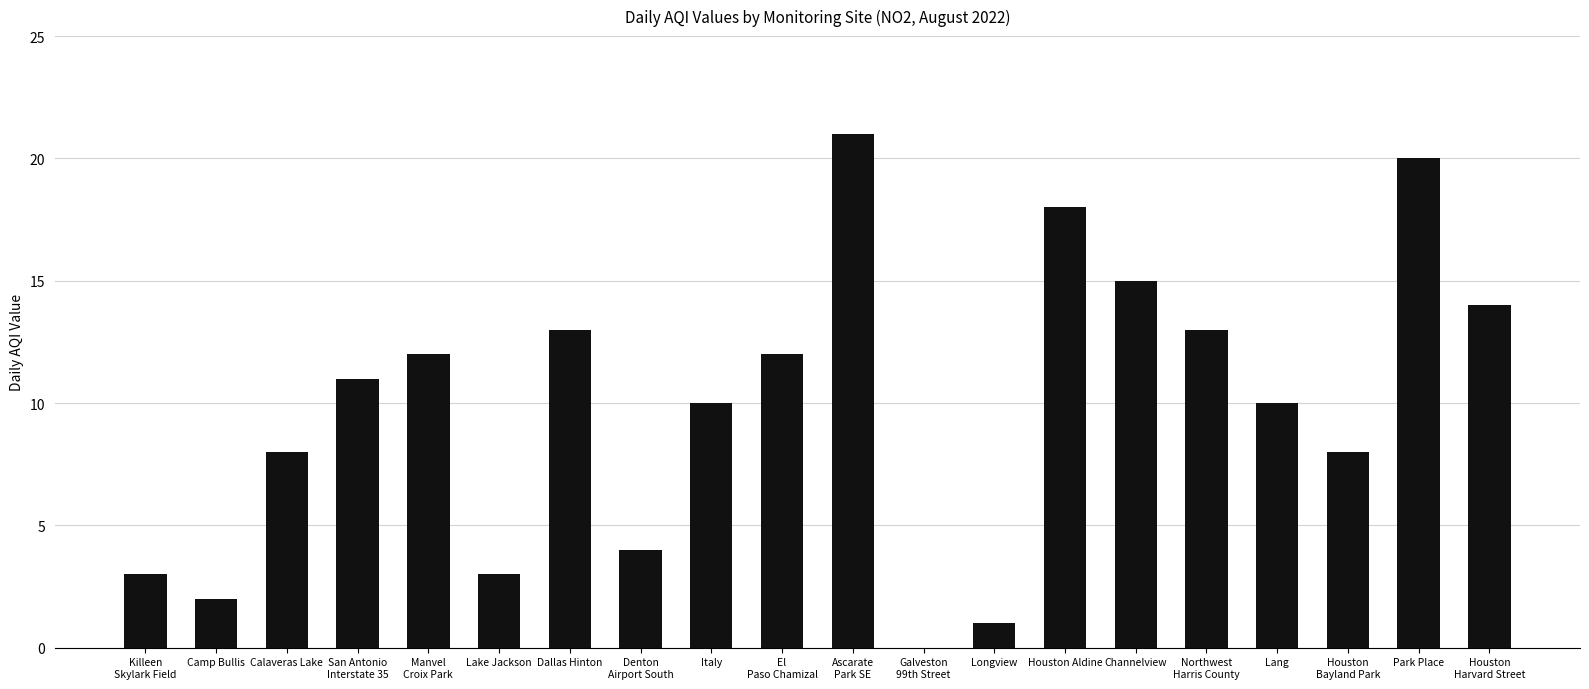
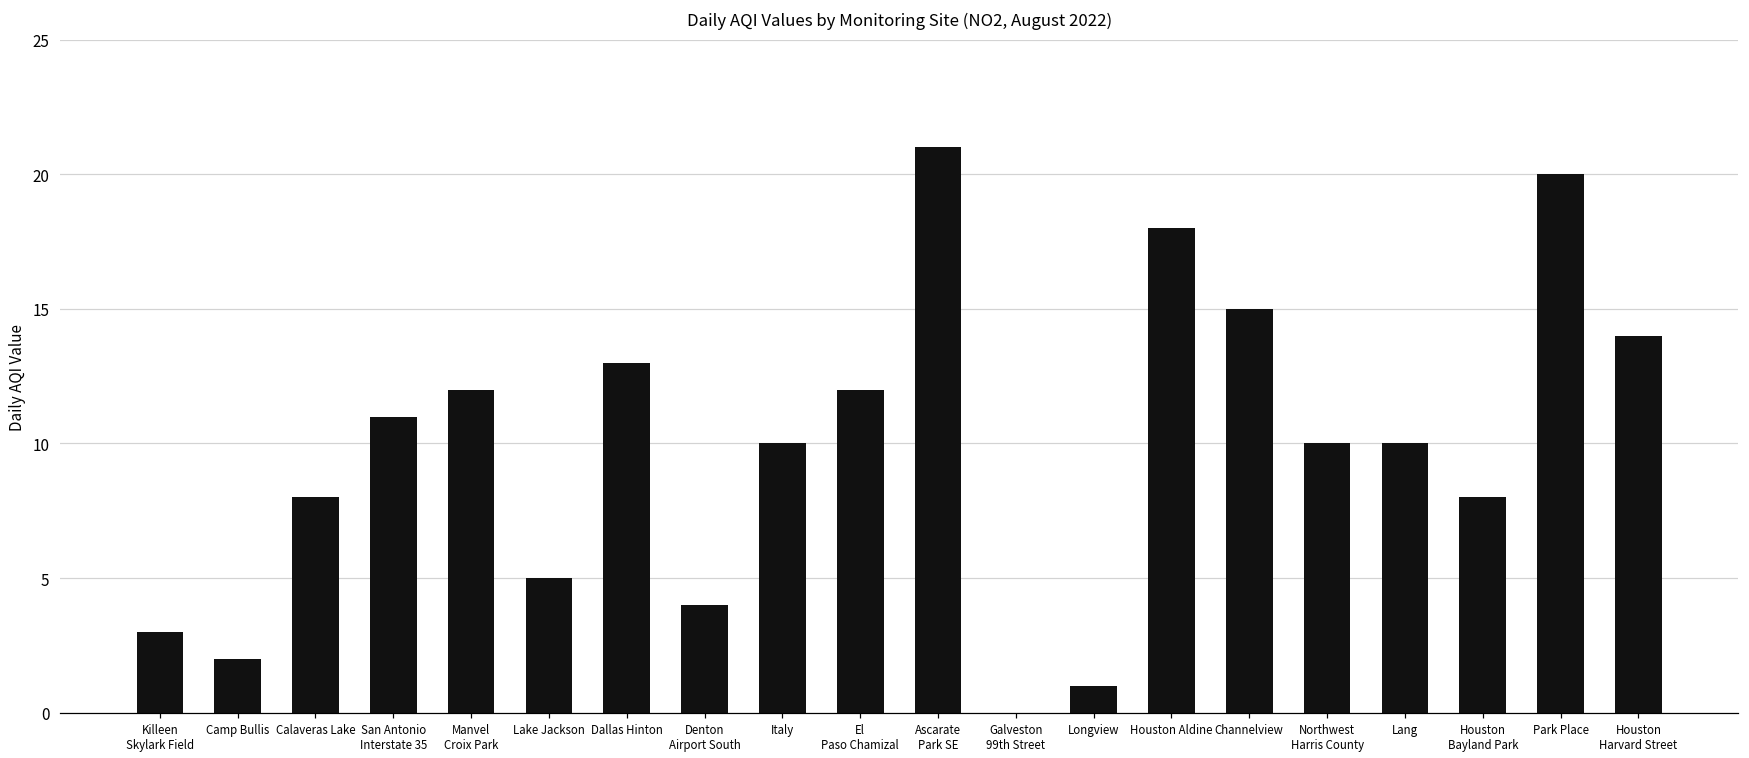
Lake Jackson: 3 -> 5
Northwest Harris County: 13 -> 10
